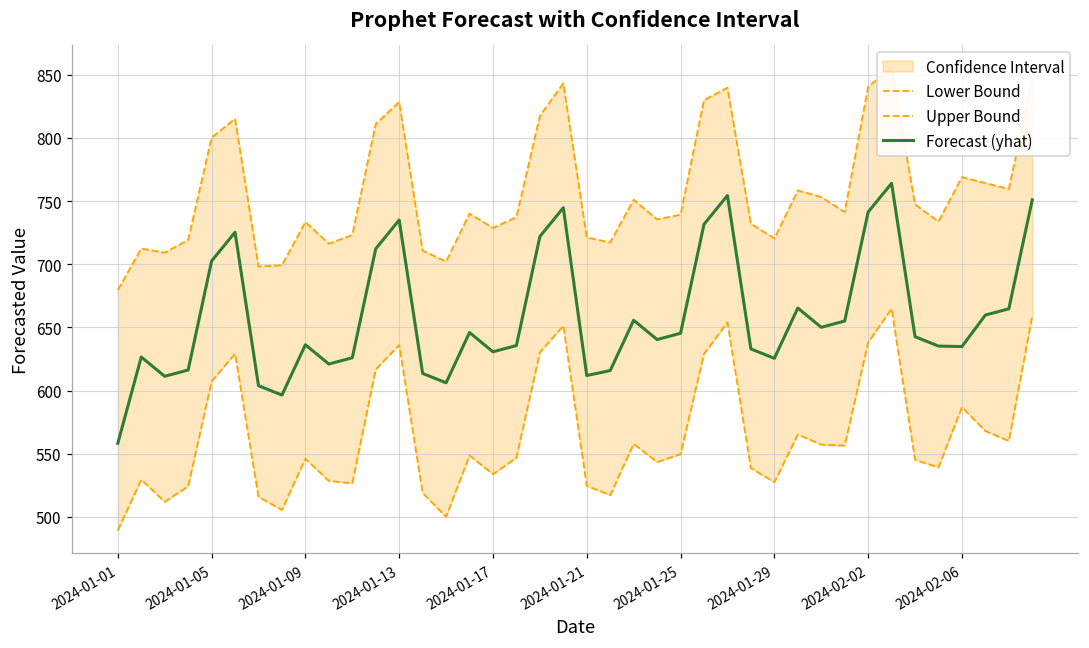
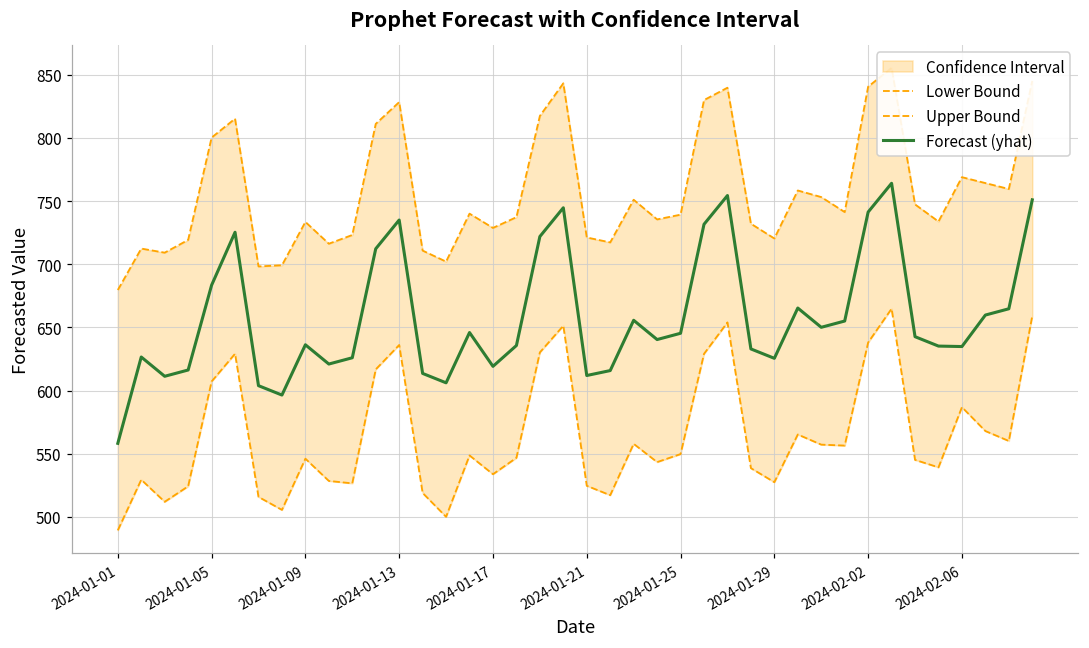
Forecast (yhat), 2024-01-05: 702 -> 683
Forecast (yhat), 2024-01-17: 631 -> 619
